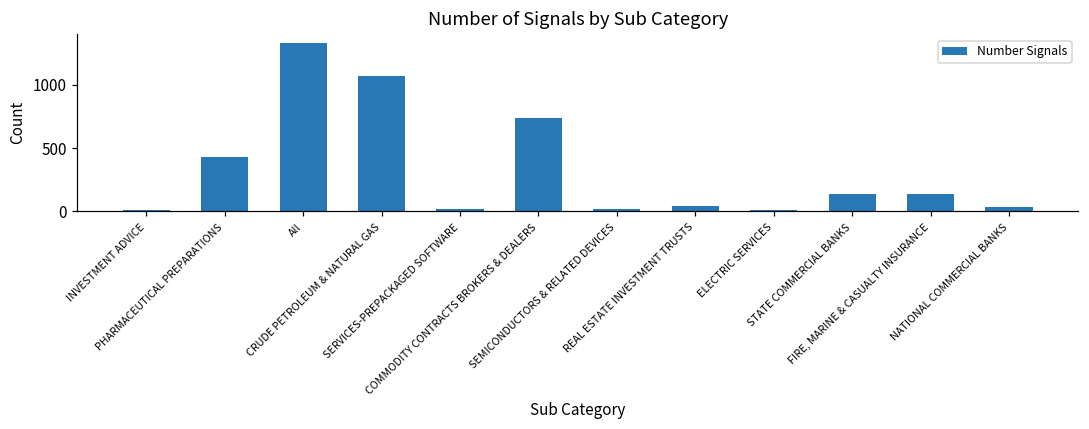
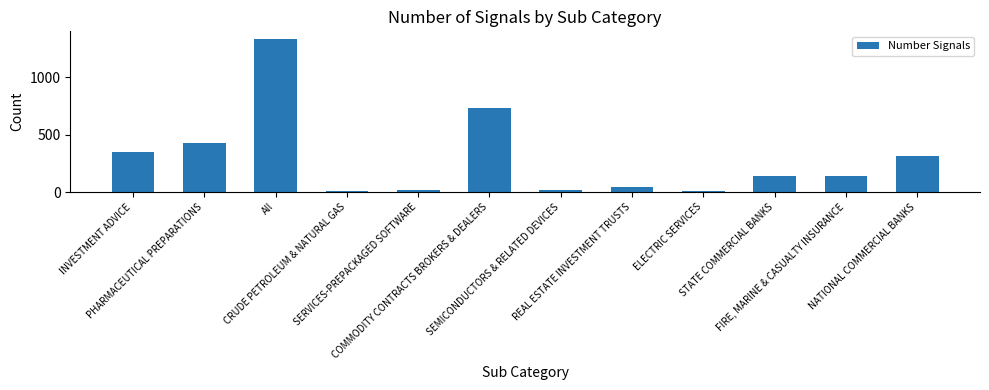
INVESTMENT ADVICE: 10 -> 350
CRUDE PETROLEUM & NATURAL GAS: 1070 -> 10
NATIONAL COMMERCIAL BANKS: 30 -> 320
